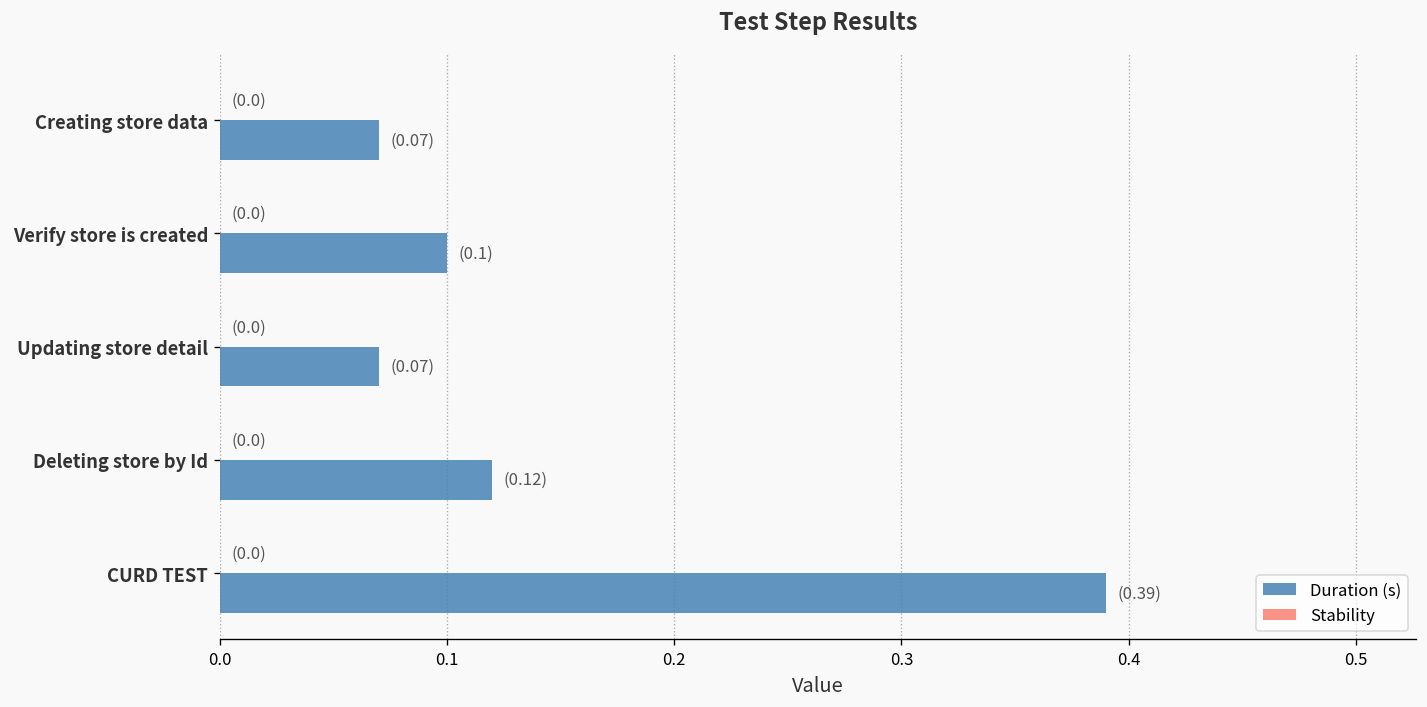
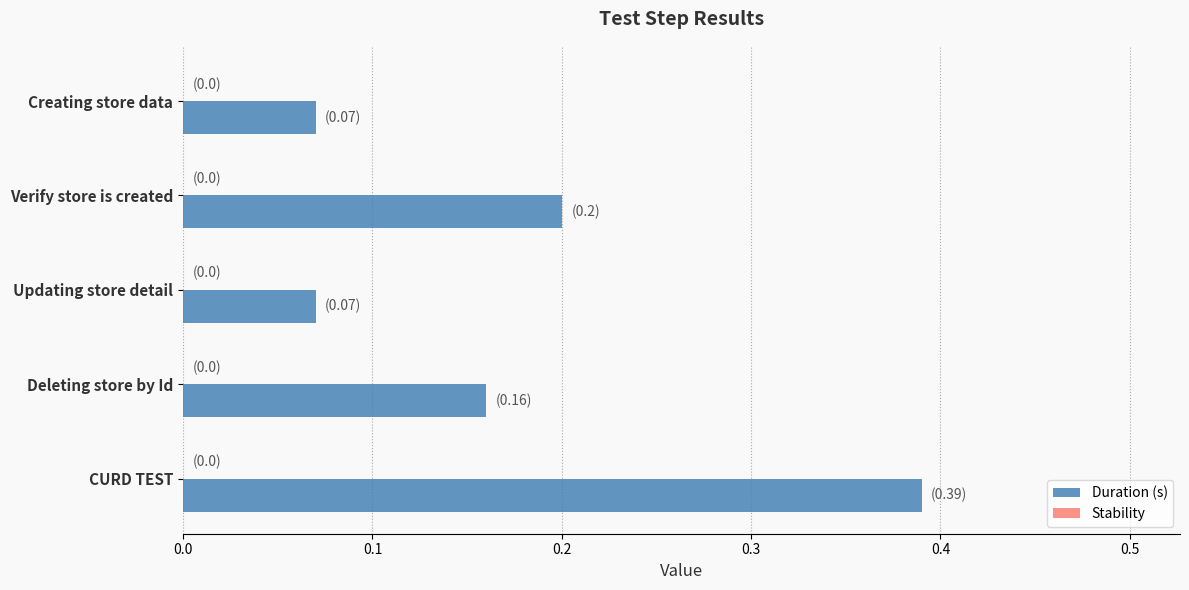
Duration (s), Verify store is created: (0.1) -> (0.2)
Duration (s), Deleting store by Id: (0.12) -> (0.16)
